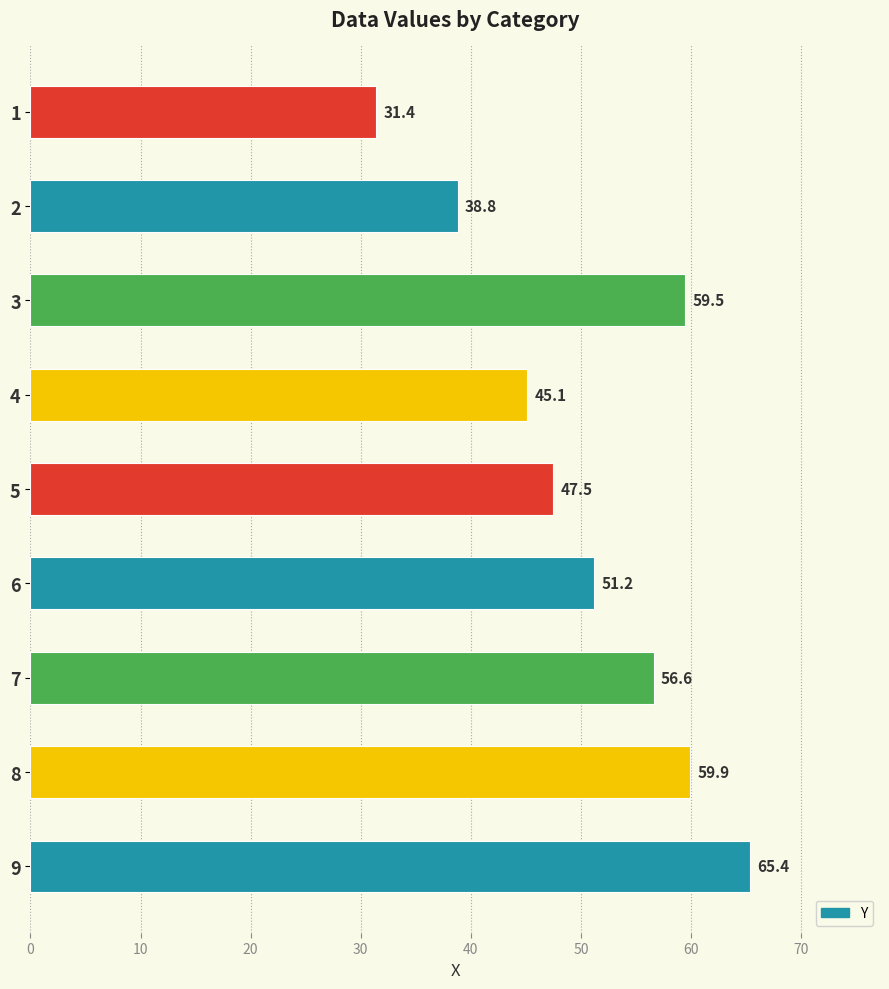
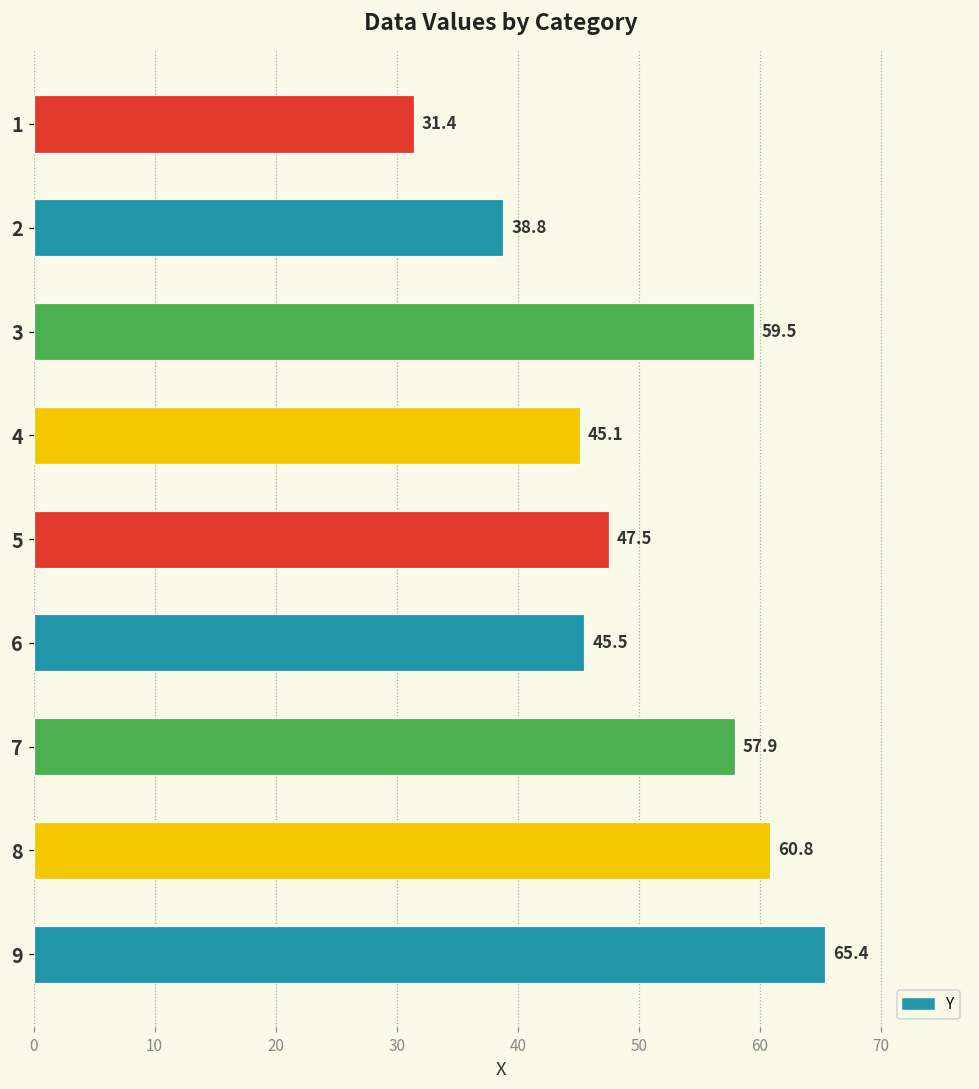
6: 51.2 -> 45.5
7: 56.6 -> 57.9
8: 59.9 -> 60.8
